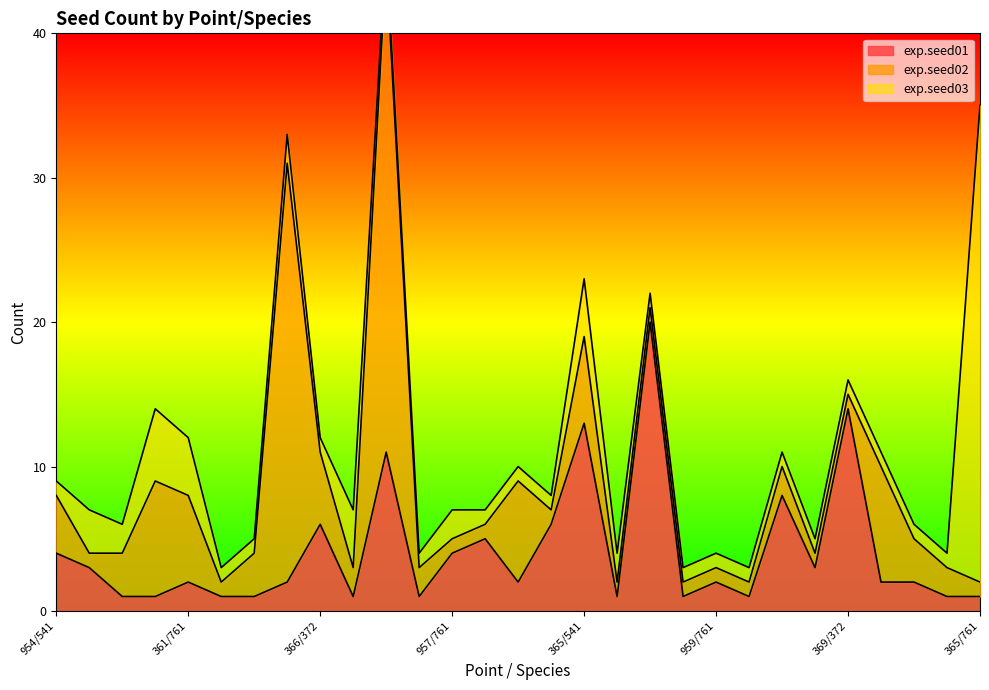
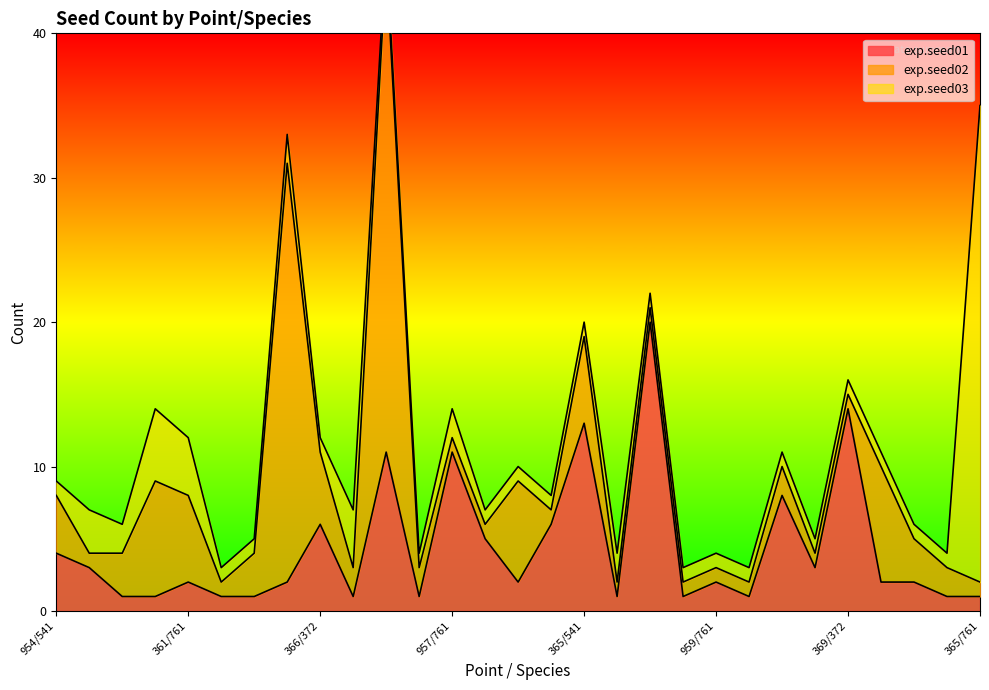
exp.seed01, 957/761: 4 -> 11
exp.seed03, 365/541: 4 -> 1
